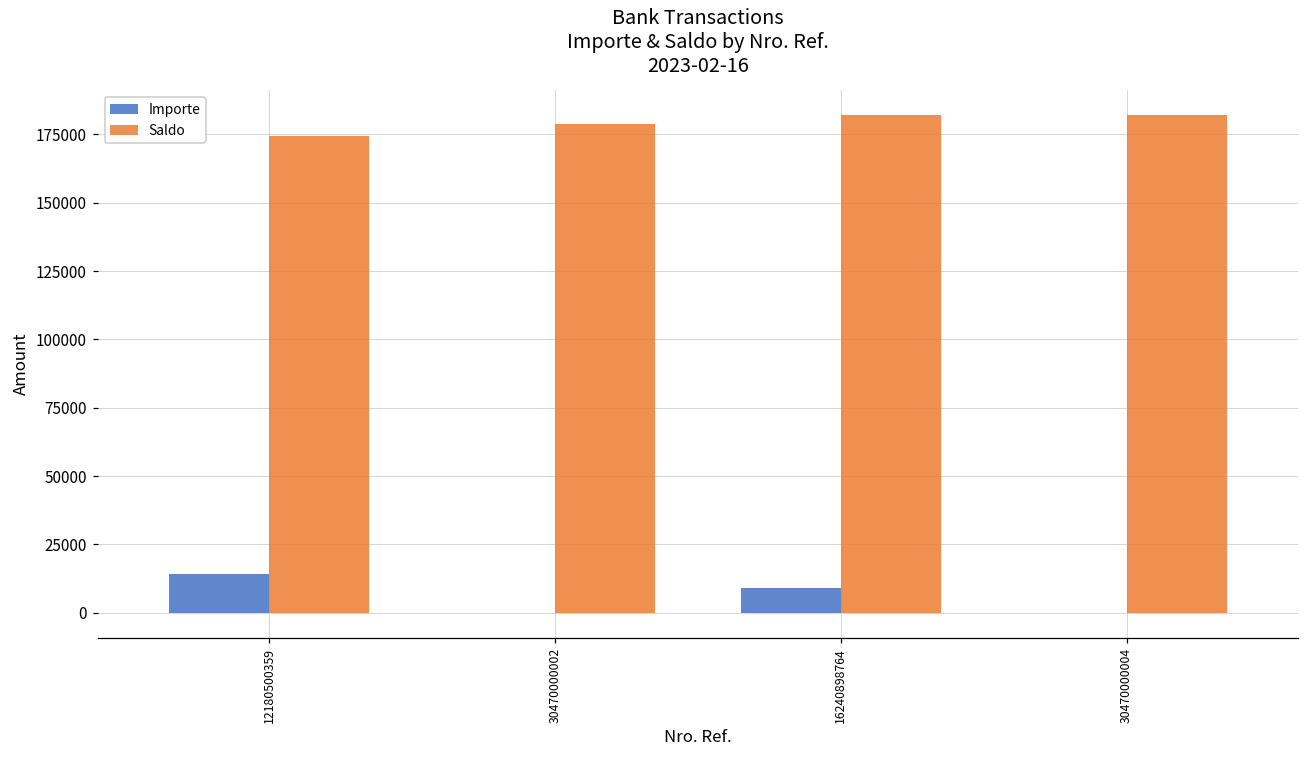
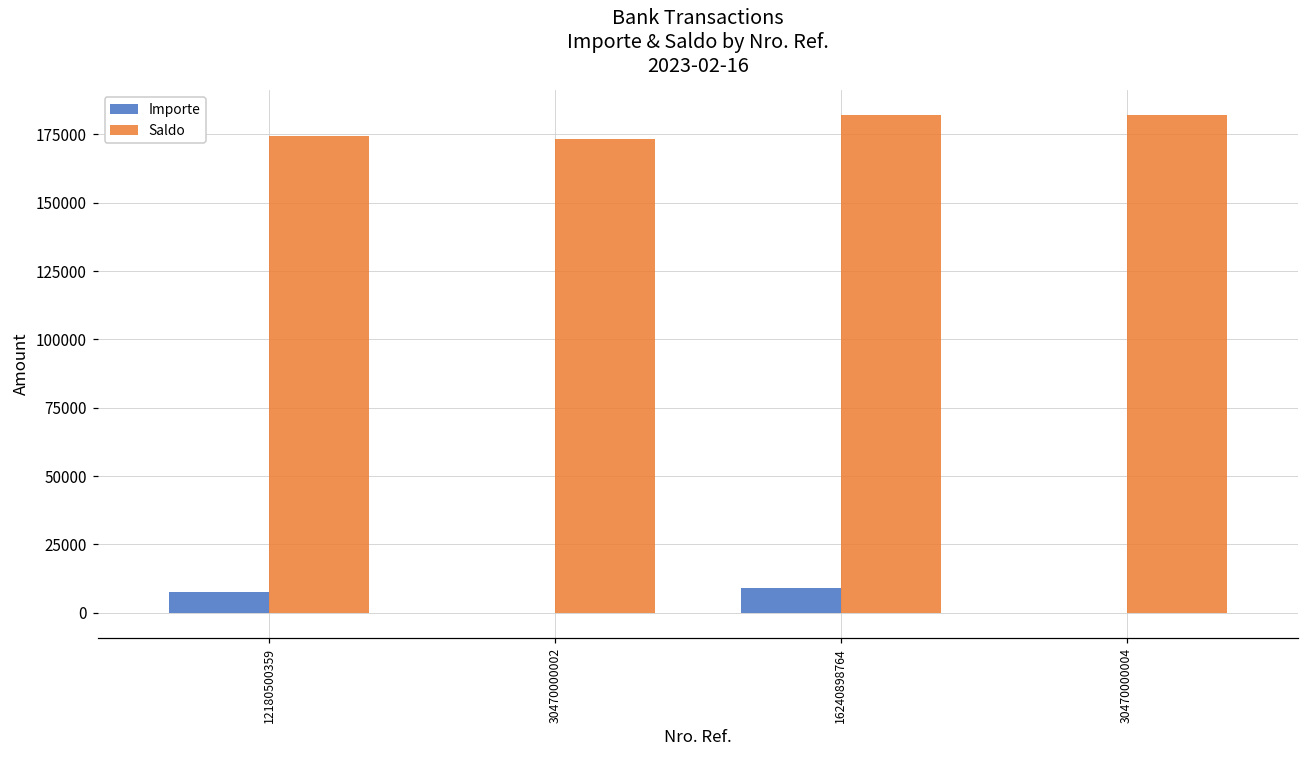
Importe, 12180500359: 14000 -> 7000
Saldo, 30470000002: 179000 -> 173000
